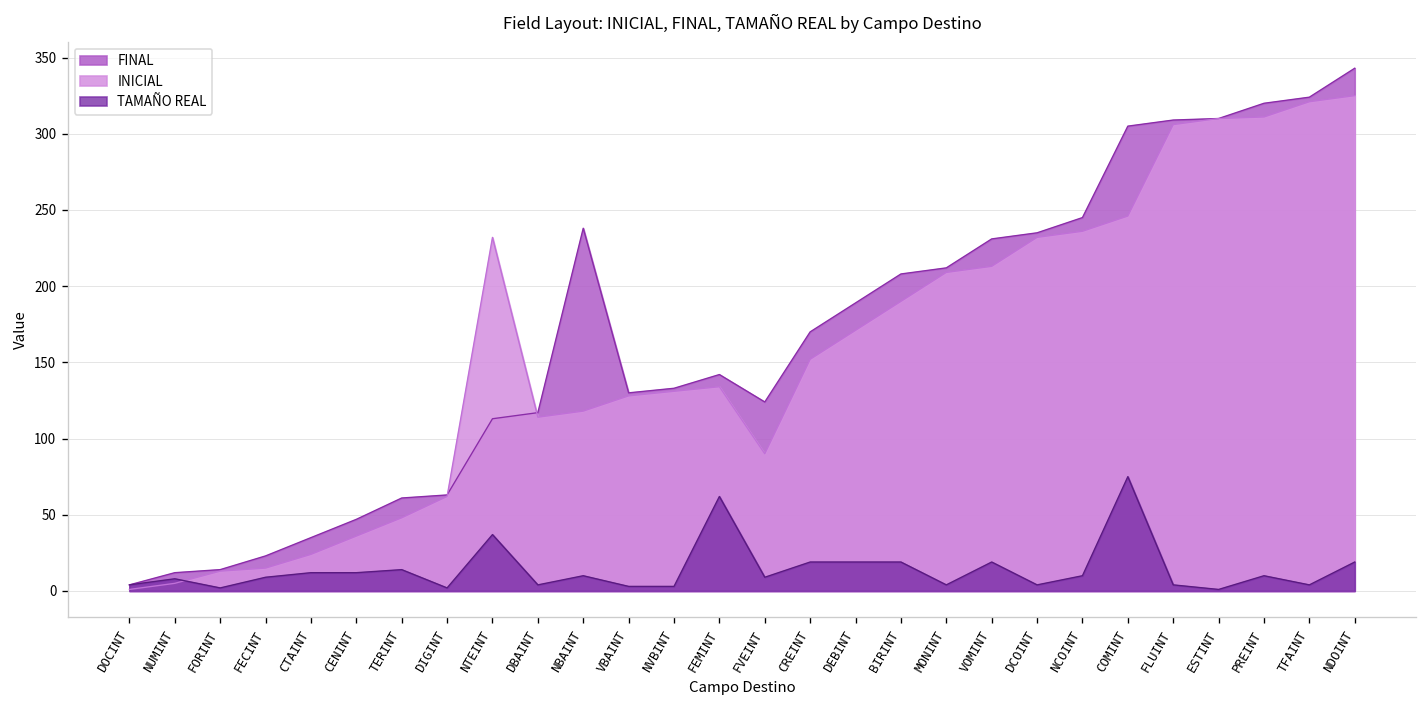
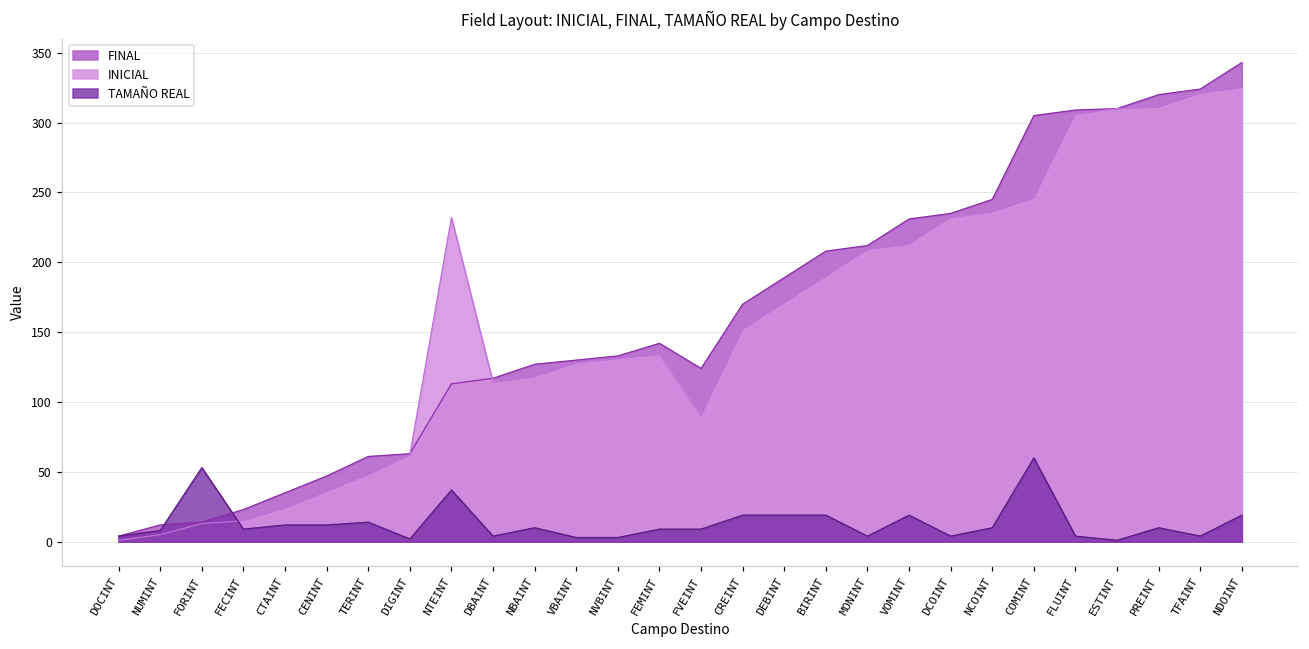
TAMAÑO REAL, FORINT: 2 -> 53
FINAL, NBAINT: 238 -> 127
TAMAÑO REAL, FEMINT: 62 -> 9
TAMAÑO REAL, COMINT: 75 -> 60
